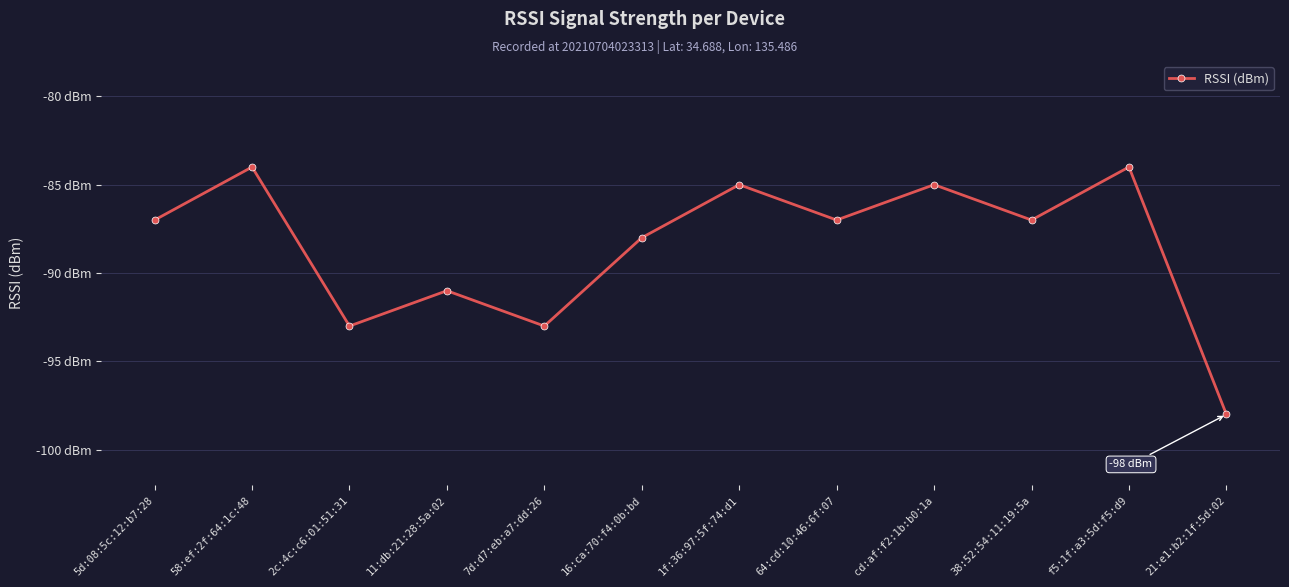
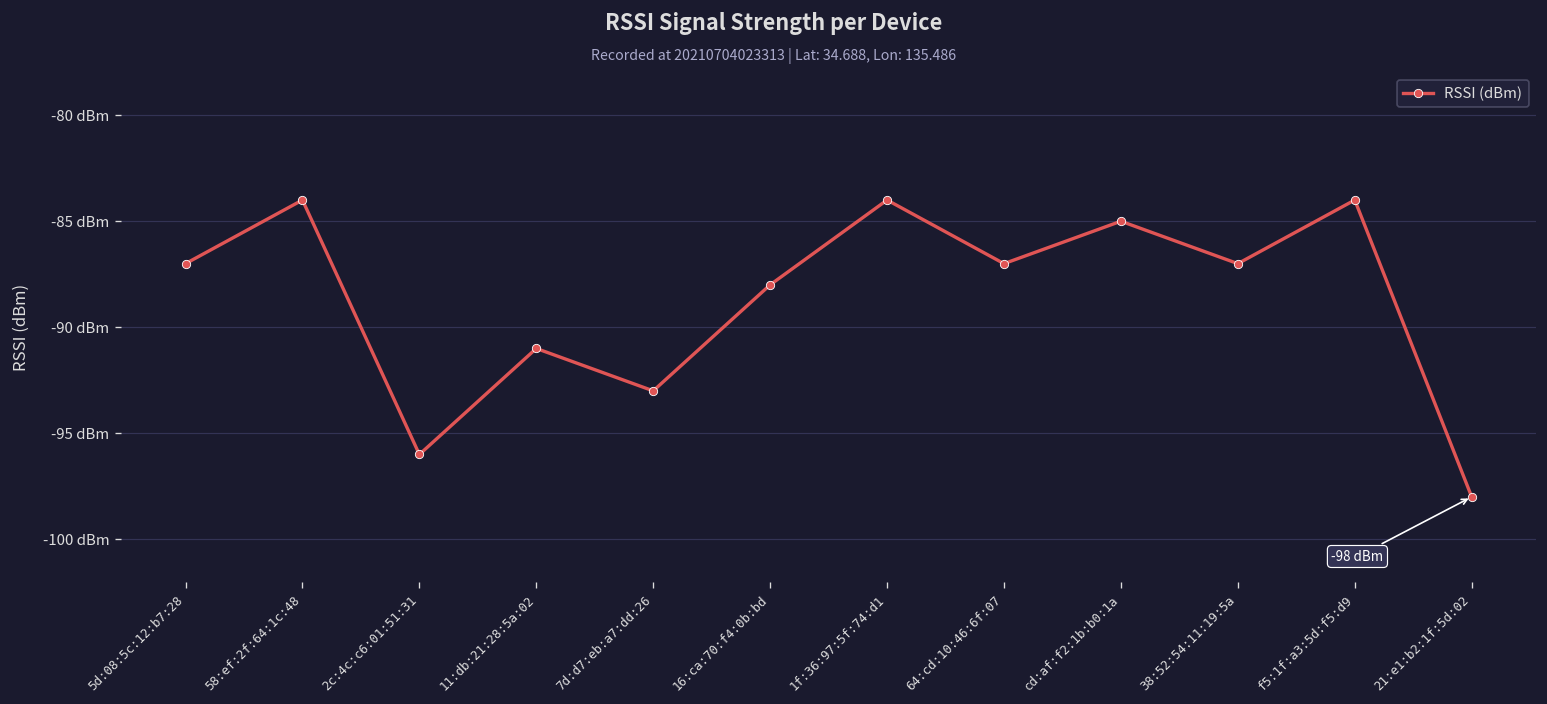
2c:4c:c6:01:51:31: -93 dBm -> -96 dBm
1f:36:97:5f:74:d1: -85 dBm -> -84 dBm
